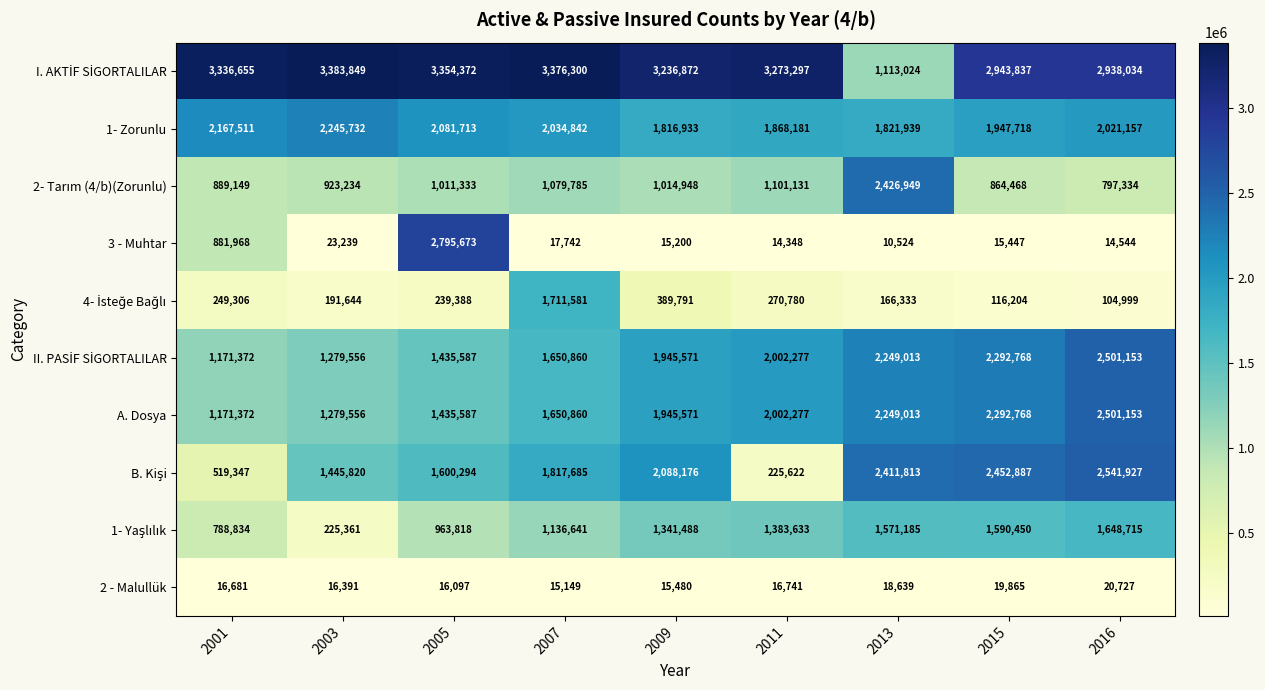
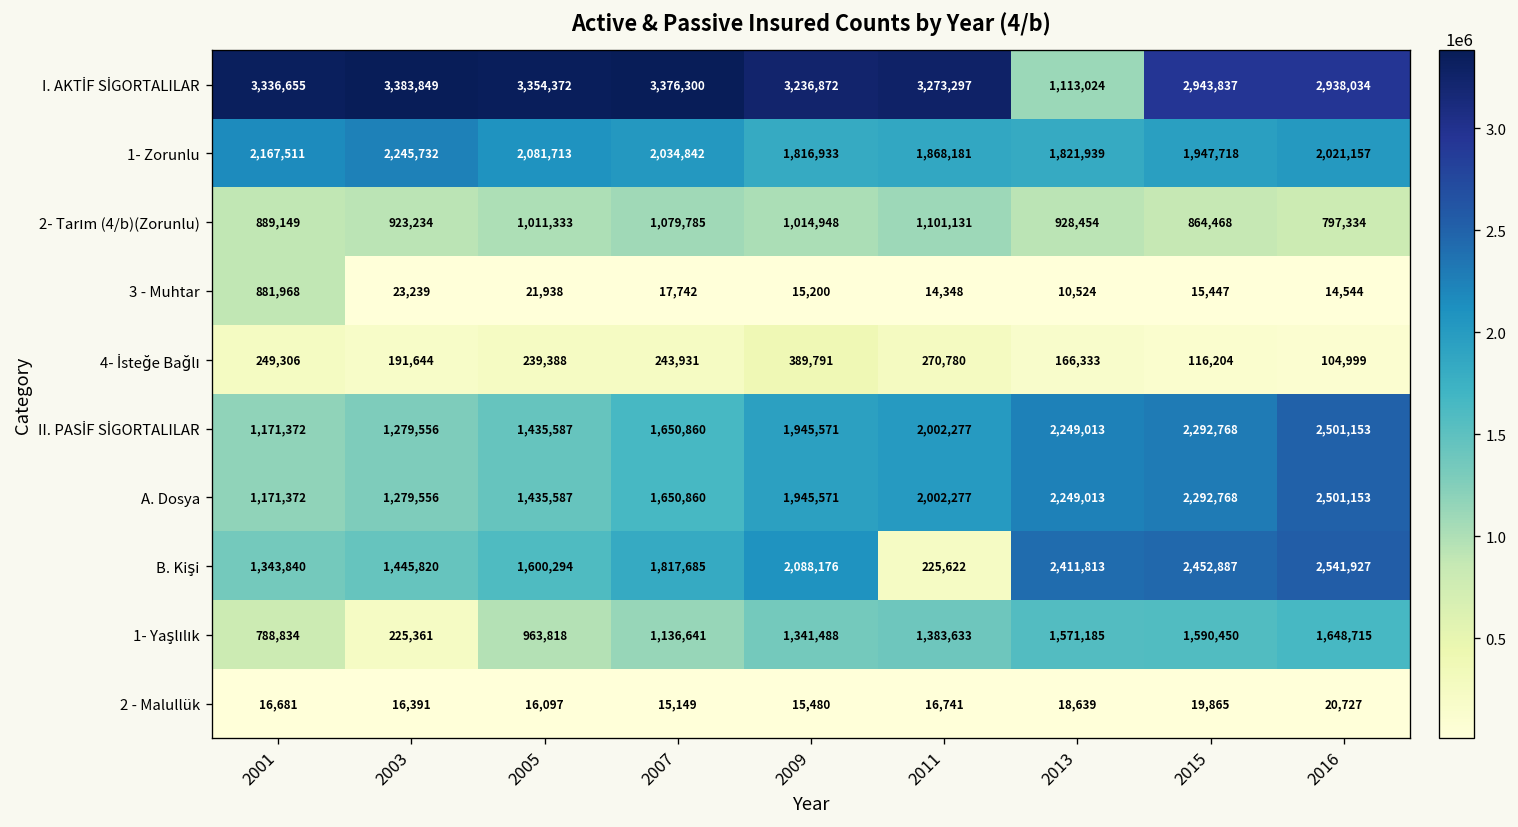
2- Tarım (4/b)(Zorunlu), 2013: 2,426,949 -> 928,454
3 - Muhtar, 2005: 2,795,673 -> 21,938
4- İsteğe Bağlı, 2007: 1,711,581 -> 243,931
B. Kişi, 2001: 519,347 -> 1,343,840
